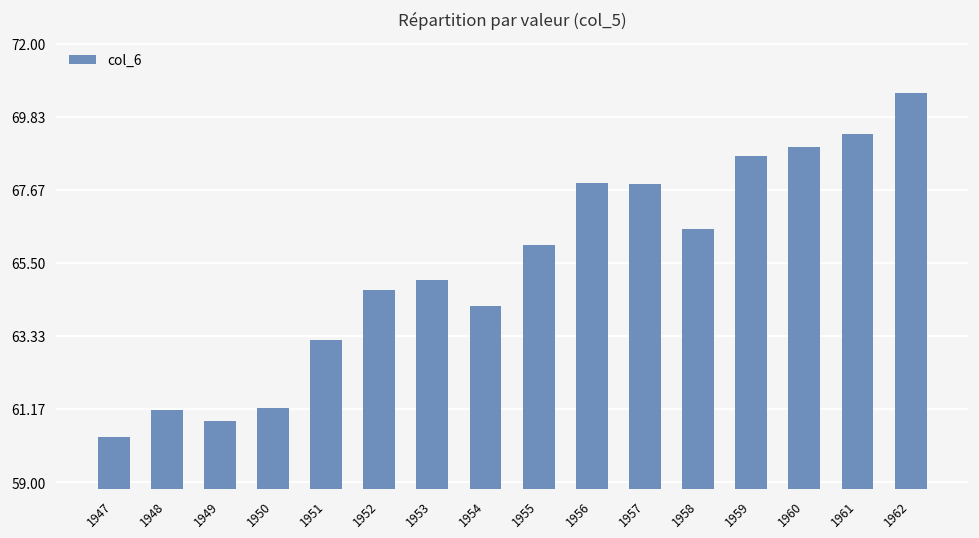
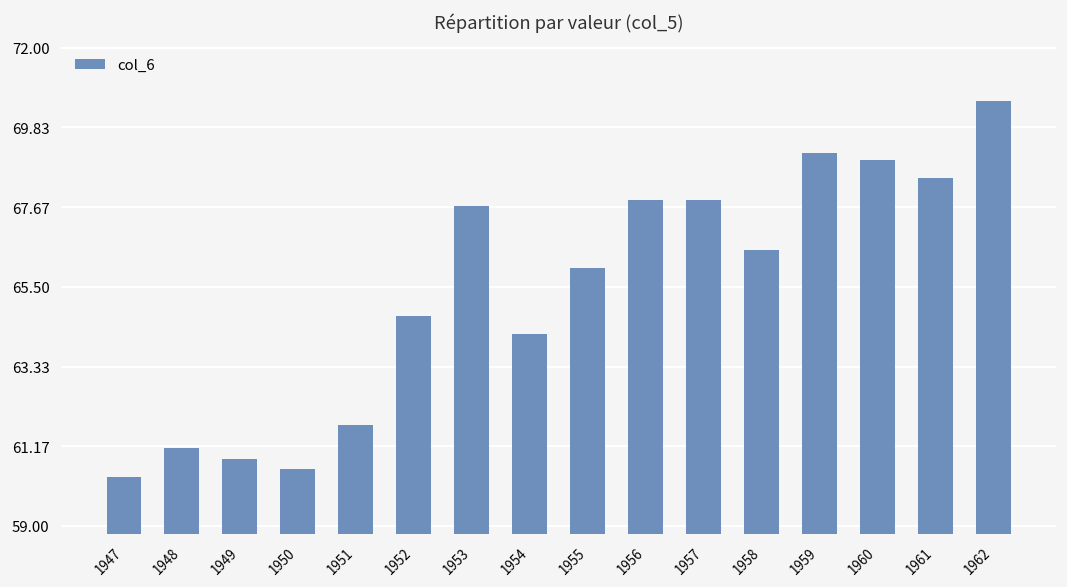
1950: 61.2 -> 60.6
1951: 63.2 -> 61.7
1953: 65.0 -> 67.7
1959: 68.7 -> 69.1
1961: 69.3 -> 68.5
